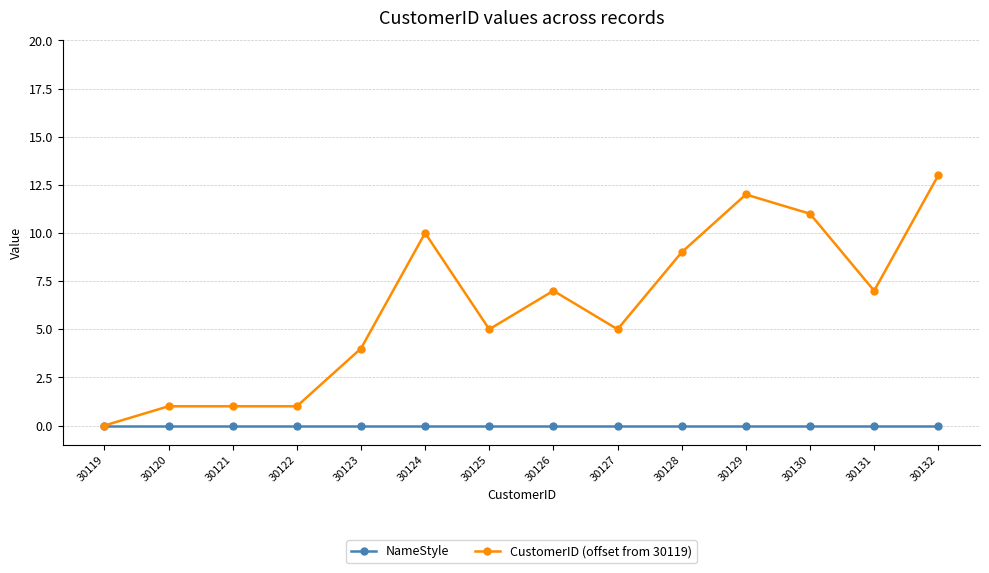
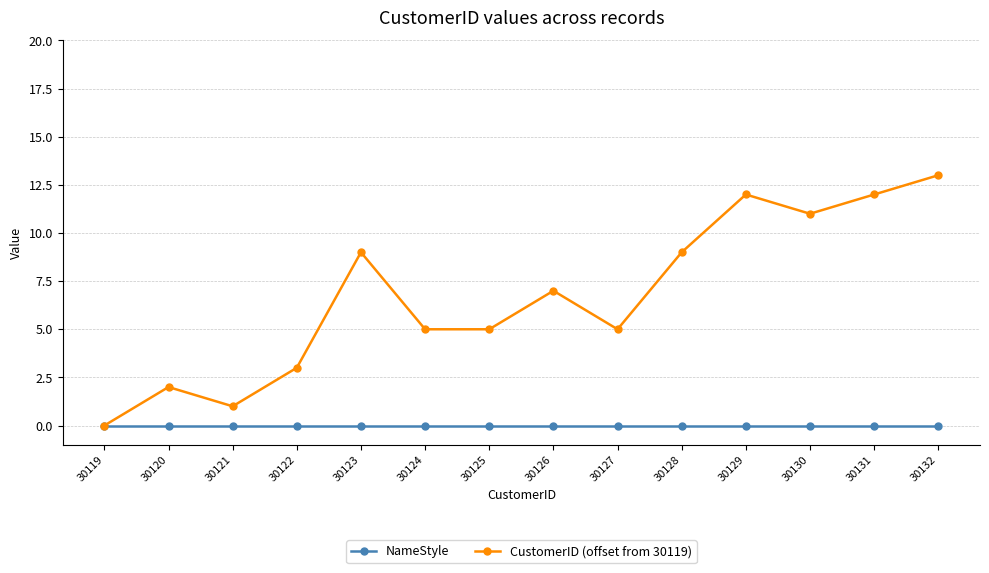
CustomerID (offset from 30119), 30120: 1.0 -> 2.0
CustomerID (offset from 30119), 30122: 1.0 -> 3.0
CustomerID (offset from 30119), 30123: 4.0 -> 9.0
CustomerID (offset from 30119), 30124: 10.0 -> 5.0
CustomerID (offset from 30119), 30131: 7.0 -> 12.0
